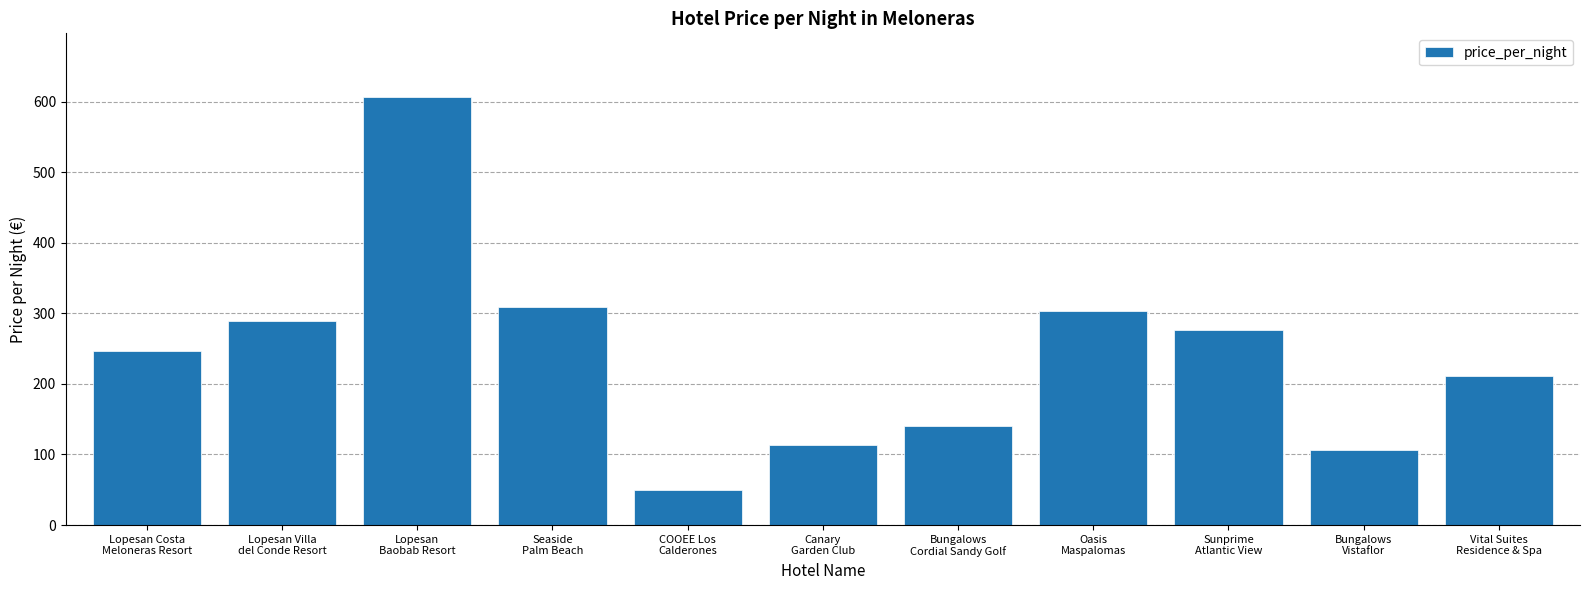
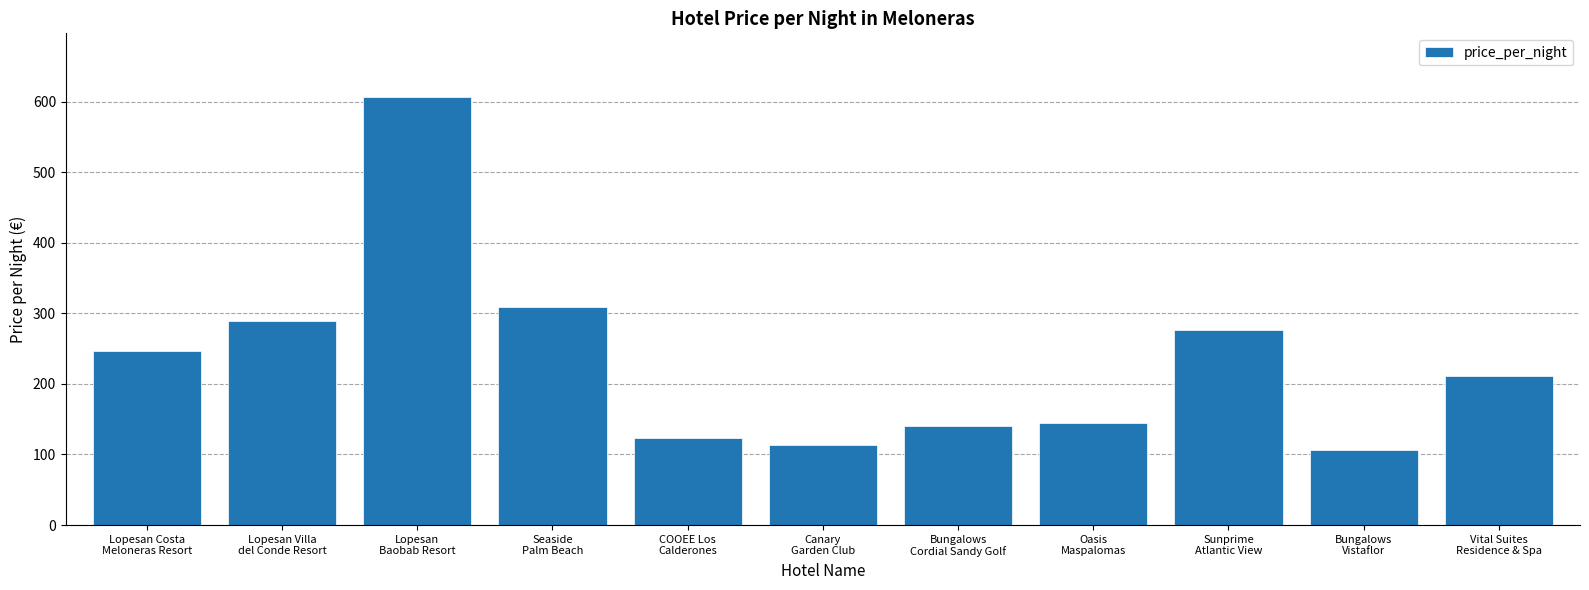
COOEE Los Calderones: 50 -> 120
Oasis Maspalomas: 300 -> 140
